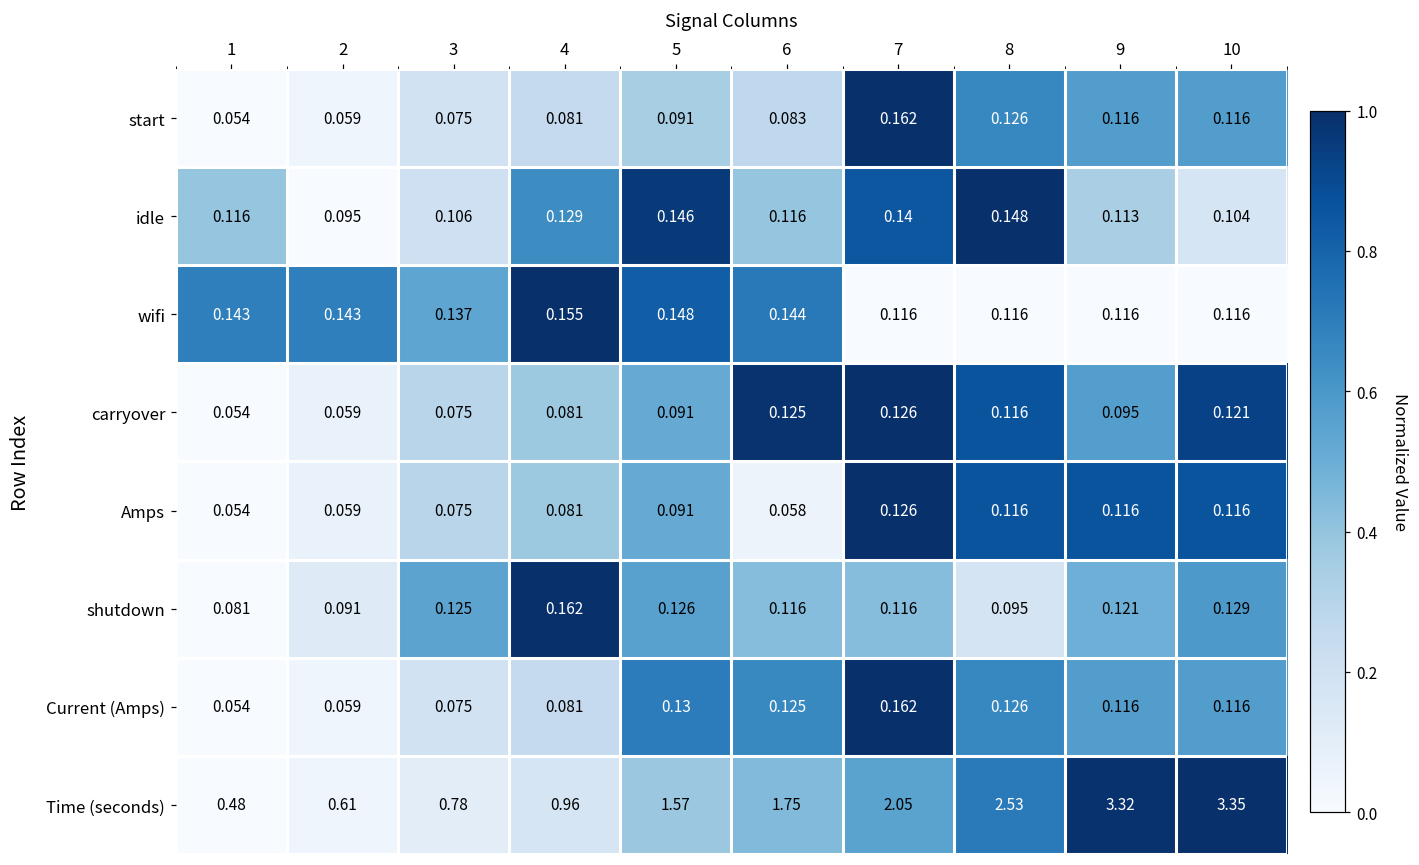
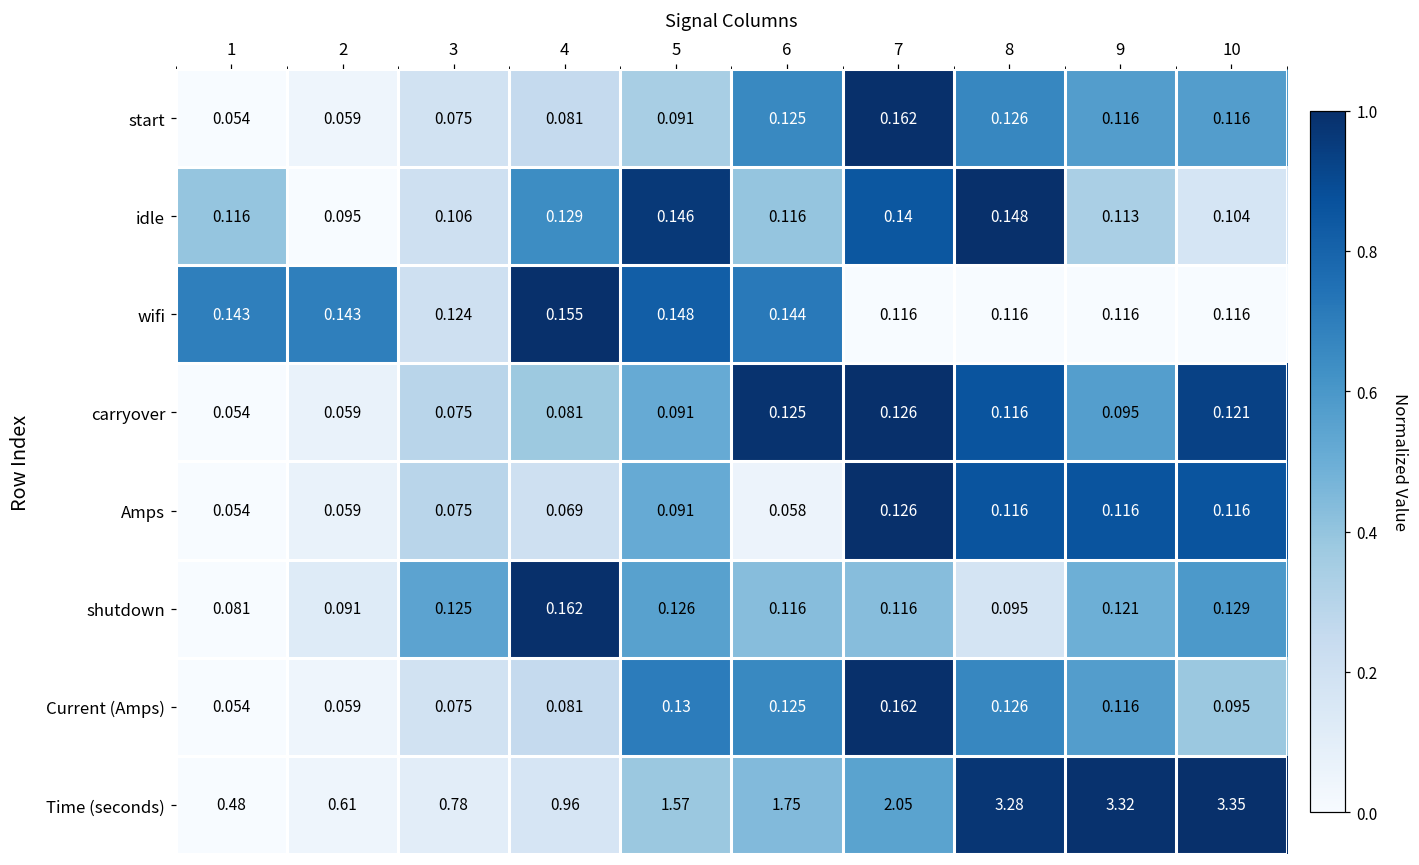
start, 6: 0.083 -> 0.125
wifi, 3: 0.137 -> 0.124
Amps, 4: 0.081 -> 0.069
Current (Amps), 10: 0.116 -> 0.095
Time (seconds), 8: 2.53 -> 3.28
